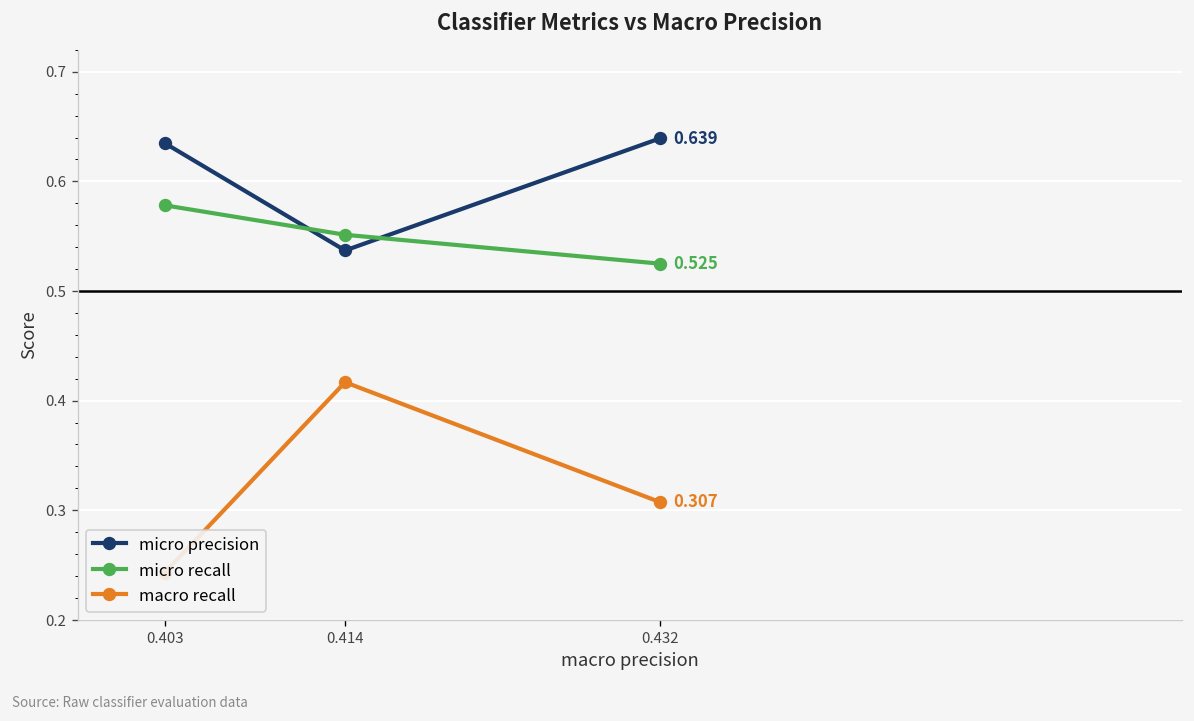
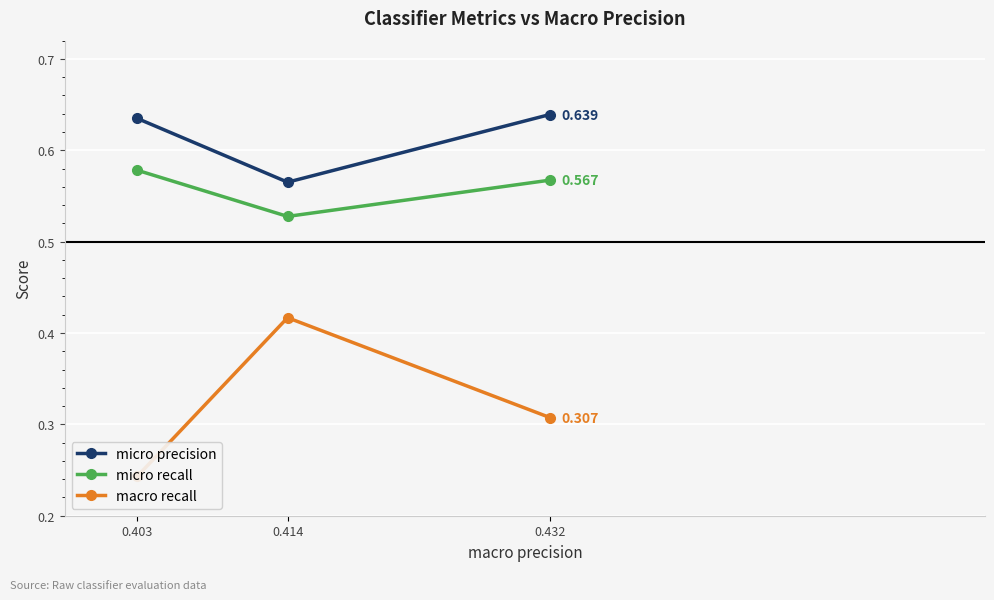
micro precision, 0.414: 0.54 -> 0.57
micro recall, 0.414: 0.55 -> 0.53
micro recall, 0.432: 0.525 -> 0.567
